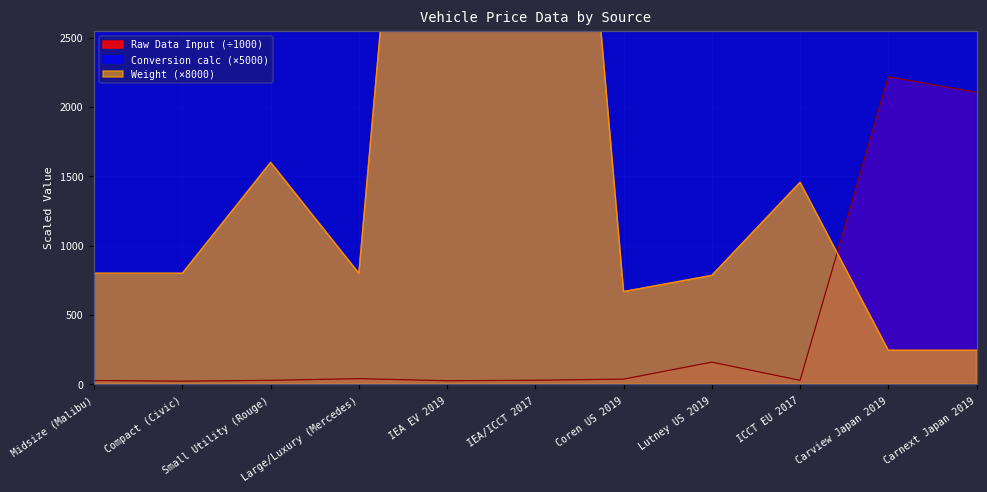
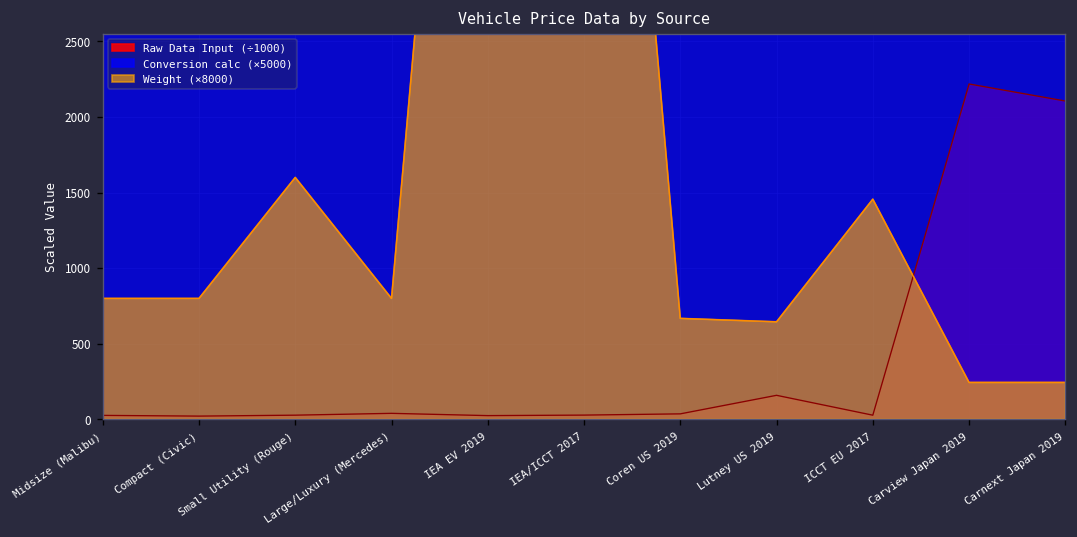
Weight (×8000), Lutney US 2019: 780 -> 650
